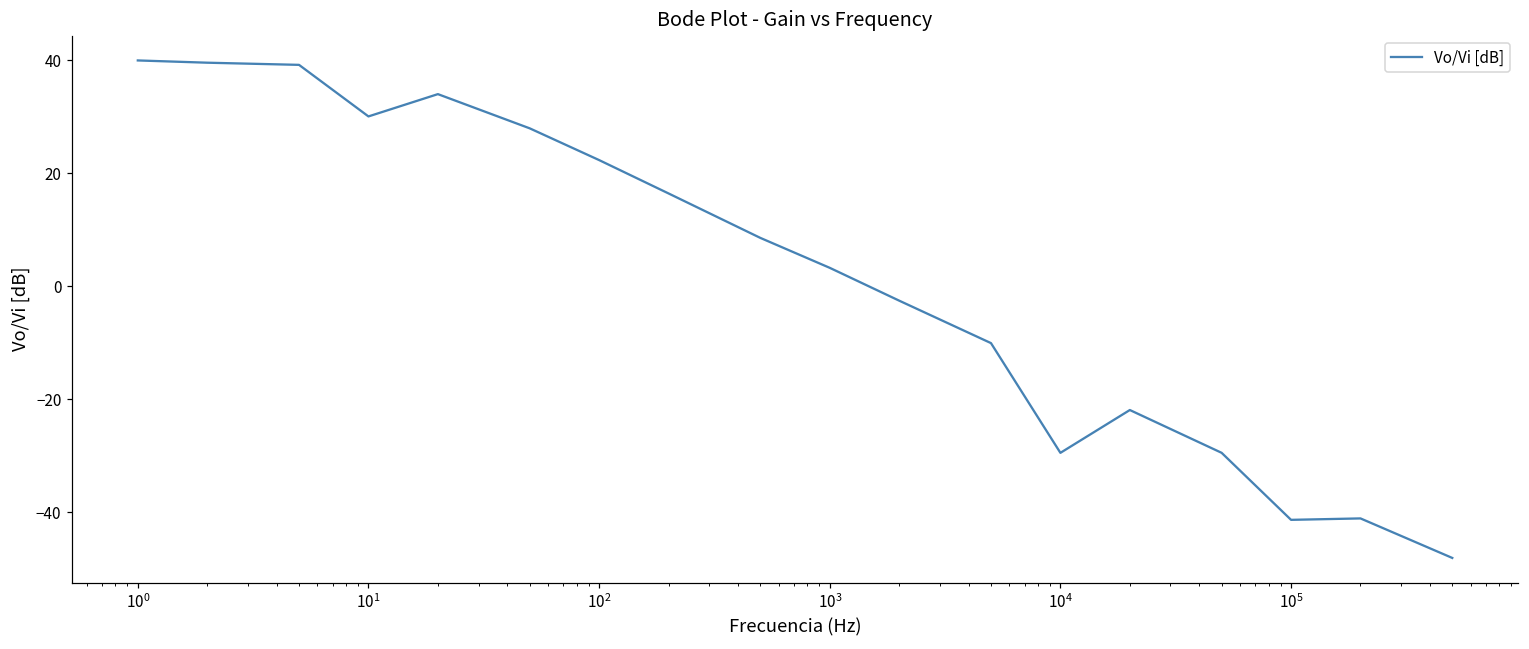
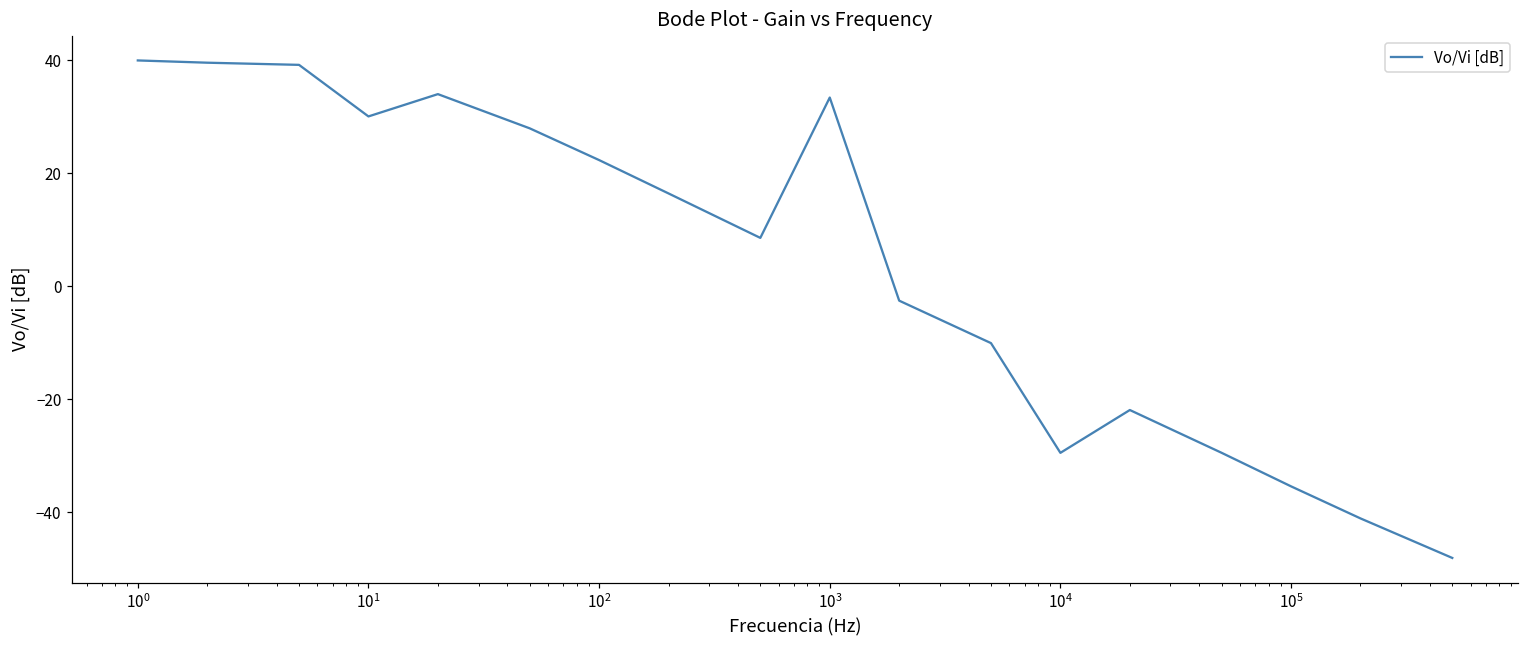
10^3: 3 -> 33
10^5: -41 -> -35
